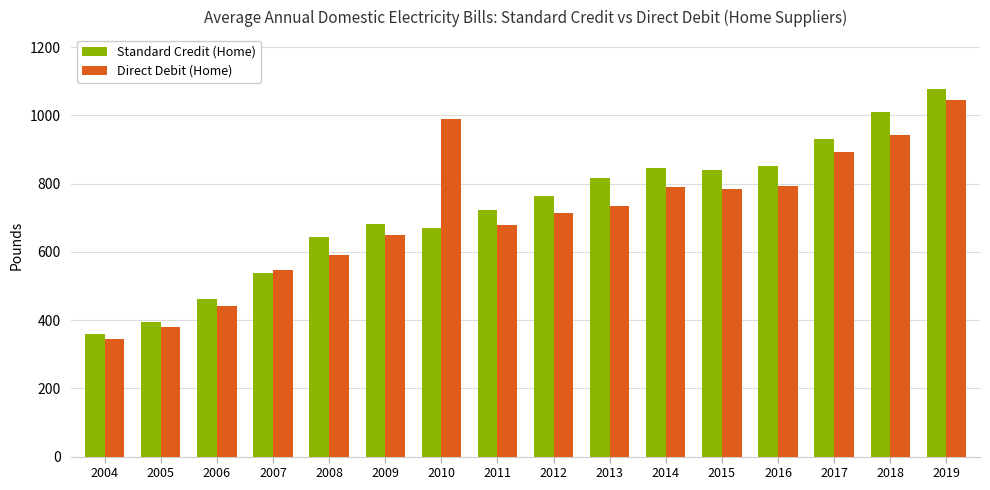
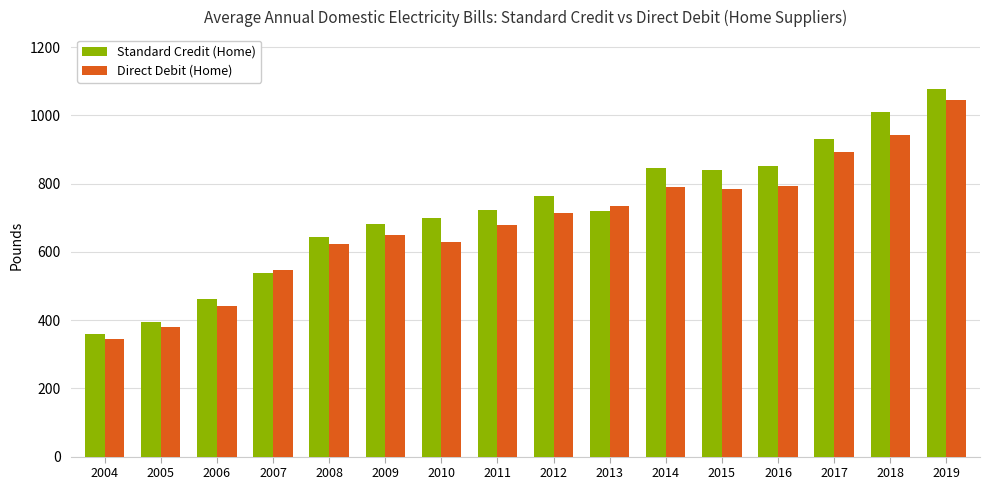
Direct Debit (Home), 2008: 590 -> 620
Standard Credit (Home), 2010: 670 -> 700
Direct Debit (Home), 2010: 990 -> 630
Standard Credit (Home), 2013: 820 -> 720
